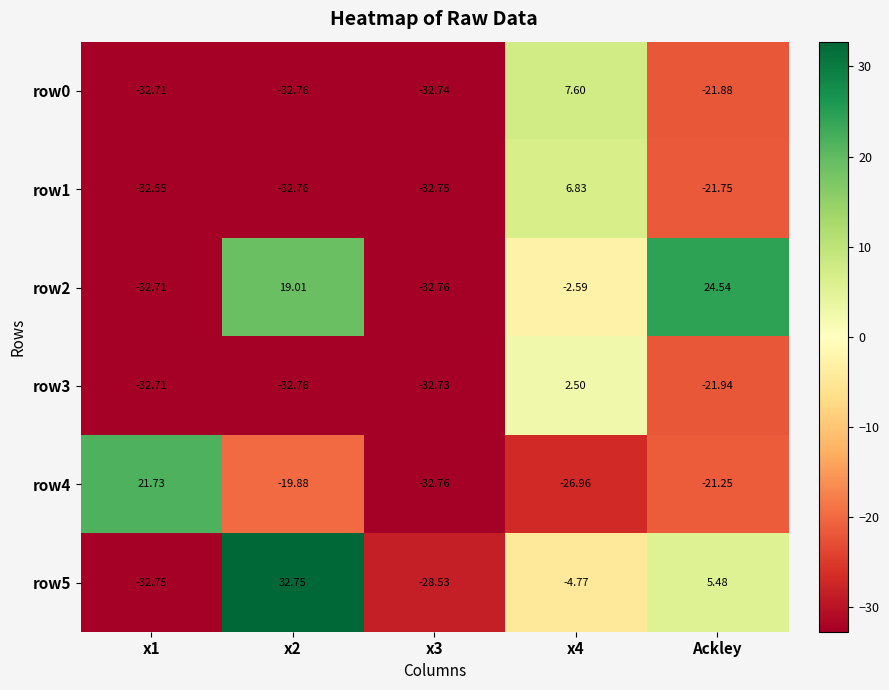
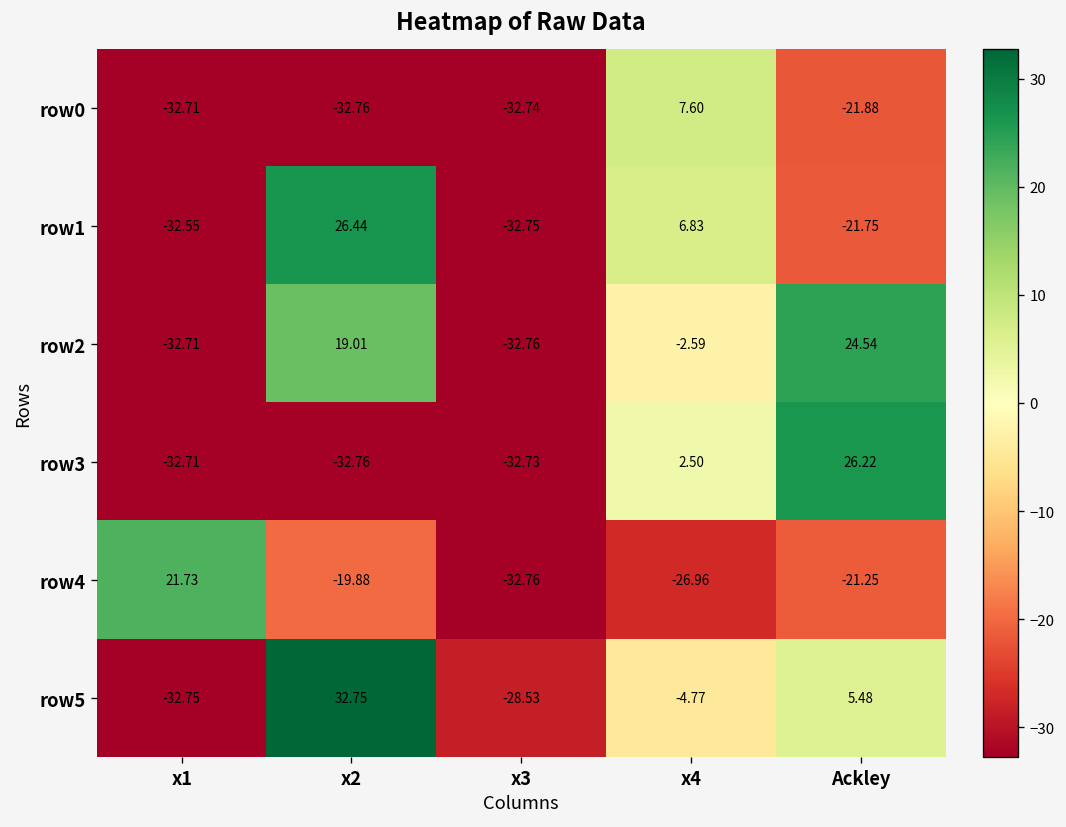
row1, x2: -32.76 -> 26.44
row3, Ackley: -21.94 -> 26.22
